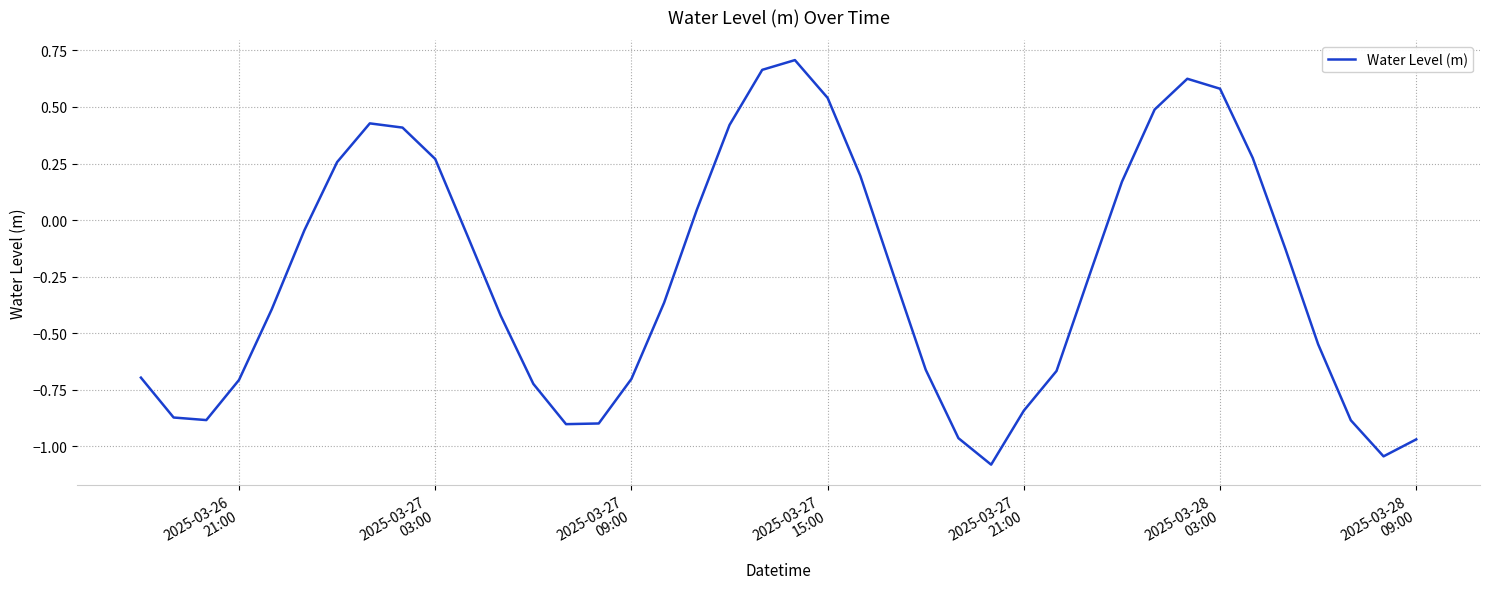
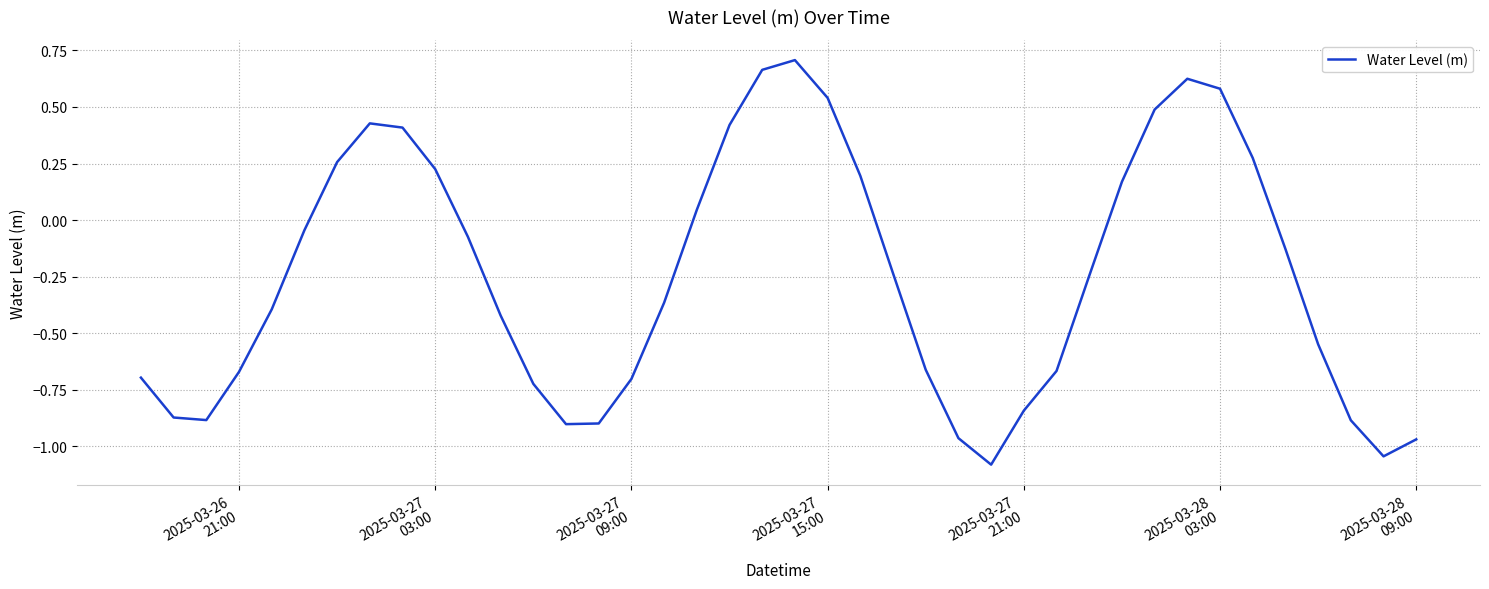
2025-03-26 21:00: -0.71 -> -0.67
2025-03-27 03:00: 0.27 -> 0.23
